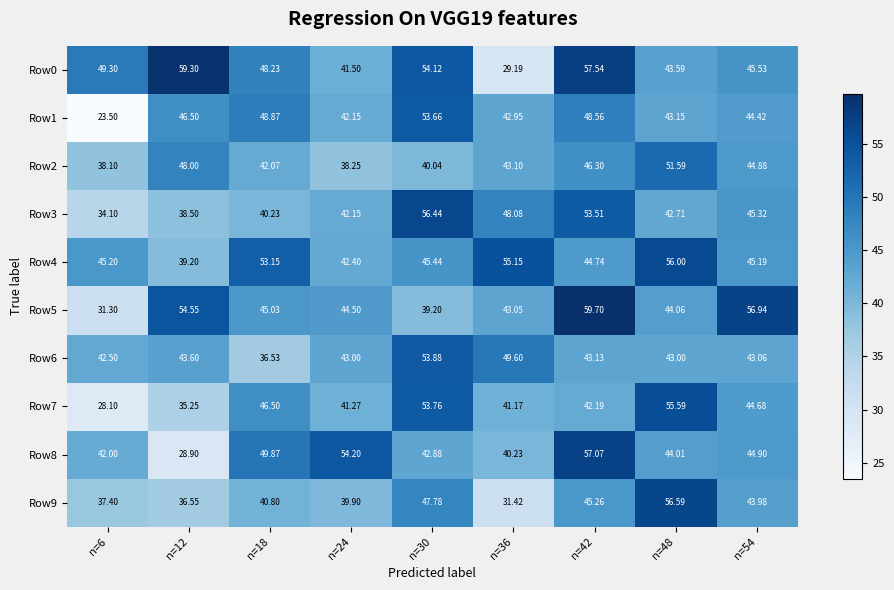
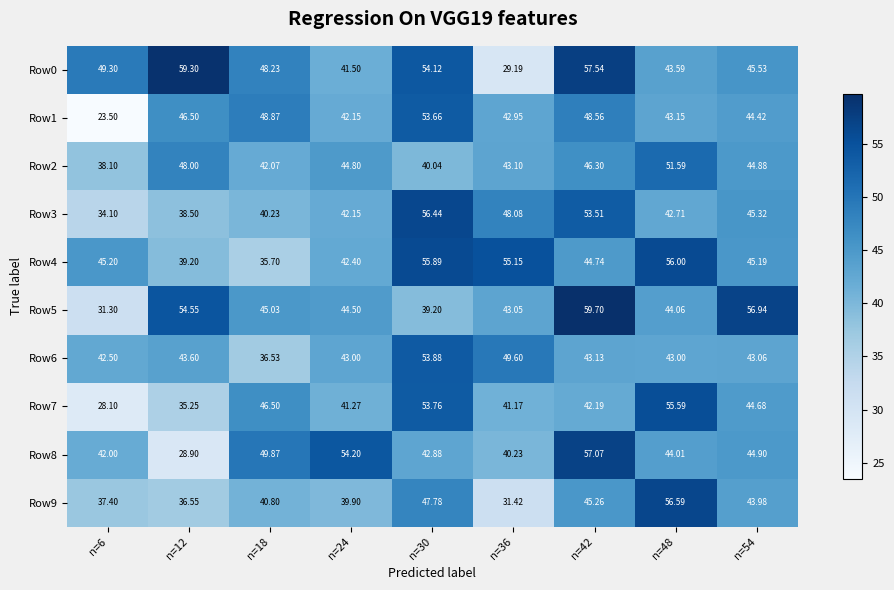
Row2, n=24: 38.25 -> 44.80
Row4, n=18: 53.15 -> 35.70
Row4, n=30: 45.44 -> 55.89
